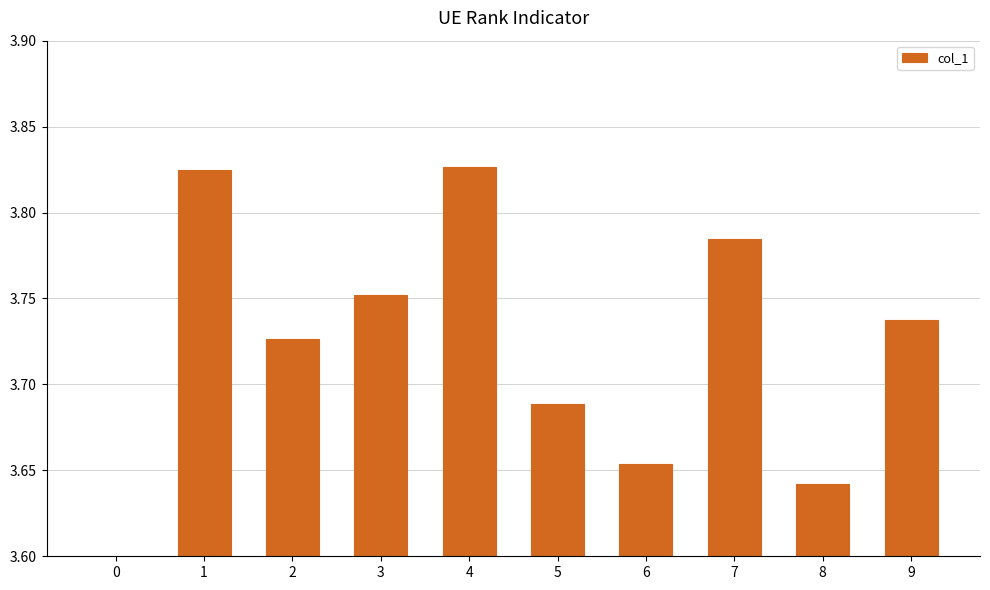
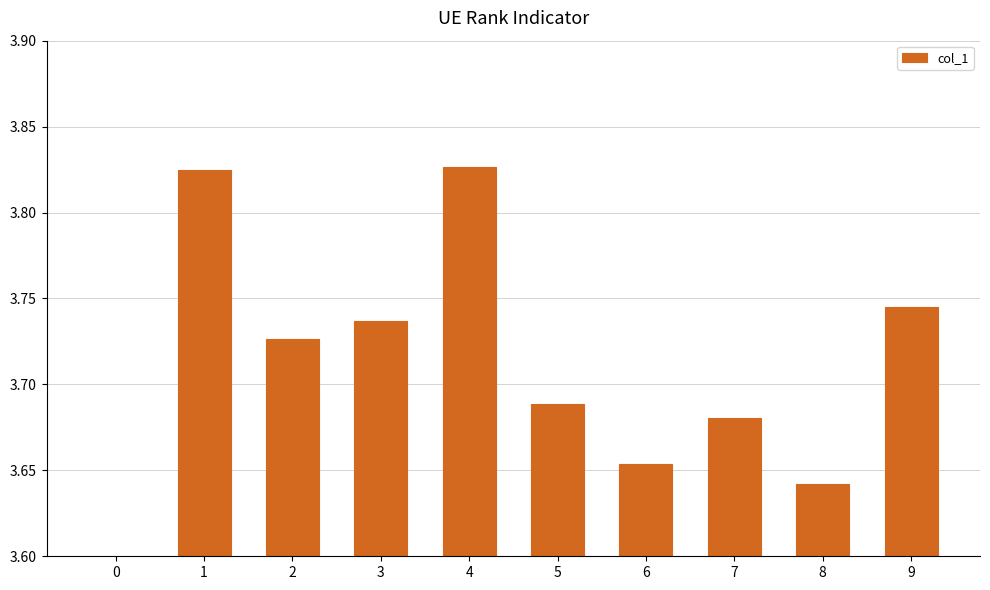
3: 3.752 -> 3.737
7: 3.784 -> 3.681
9: 3.738 -> 3.745
